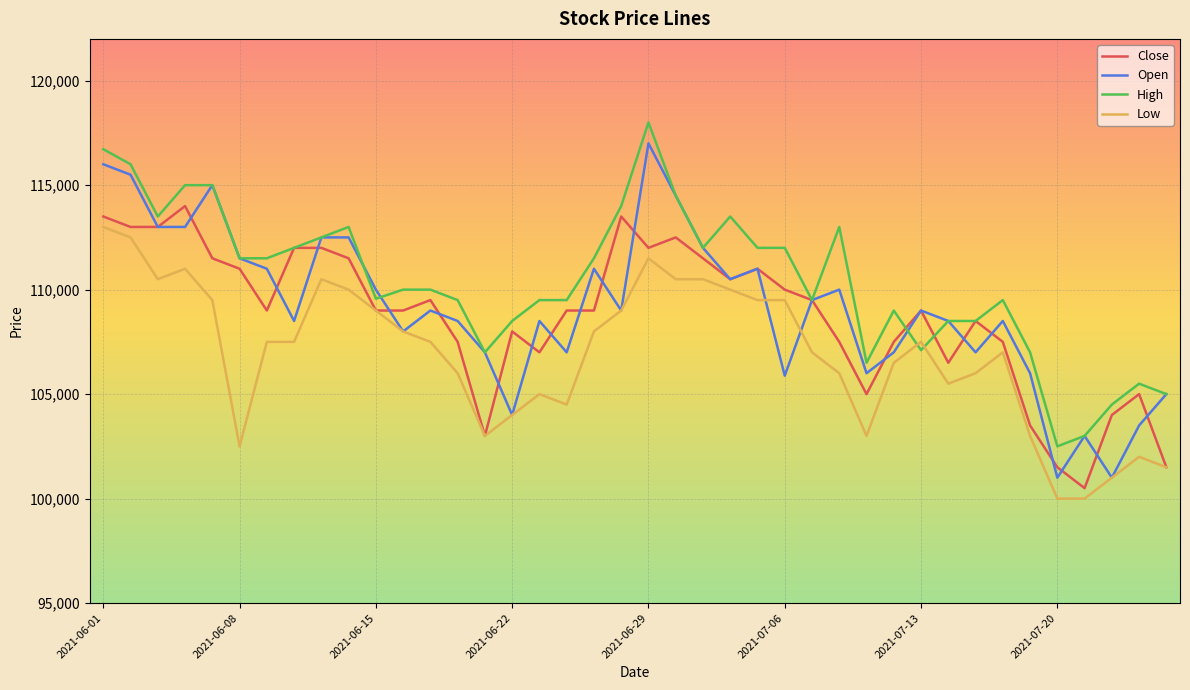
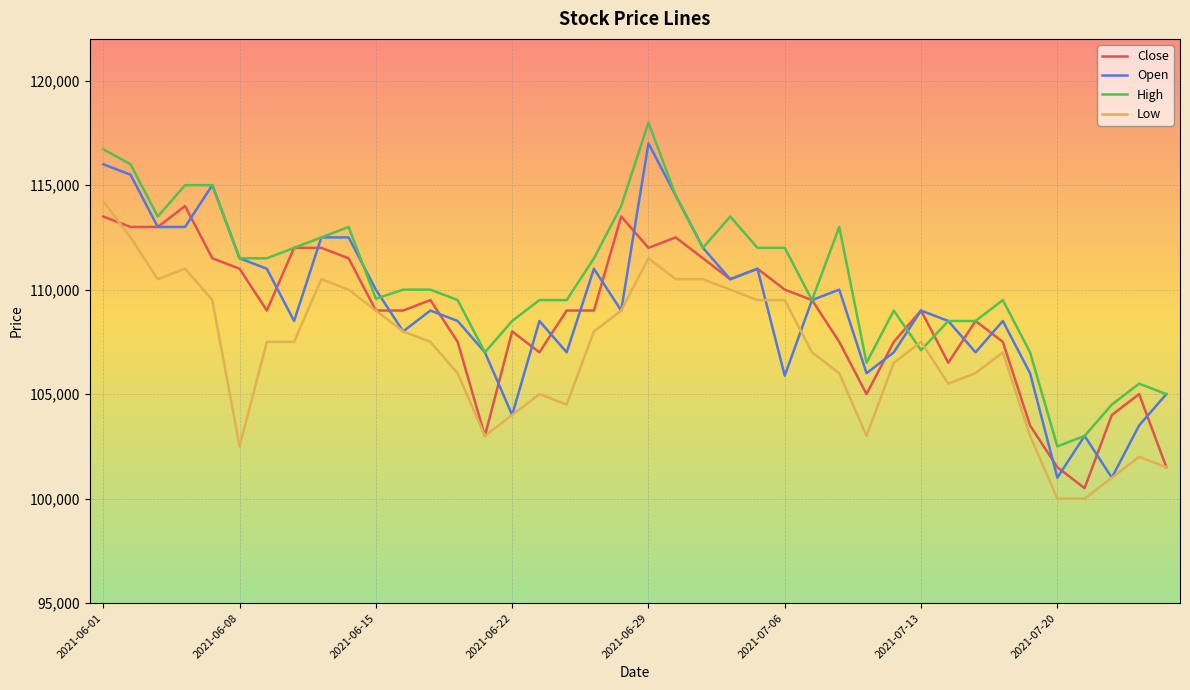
Low, 2021-06-01: 113,000 -> 114,200
